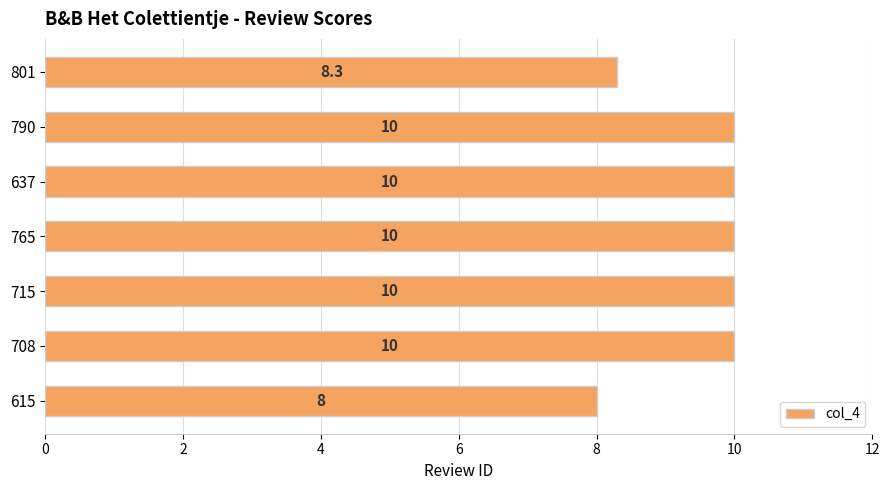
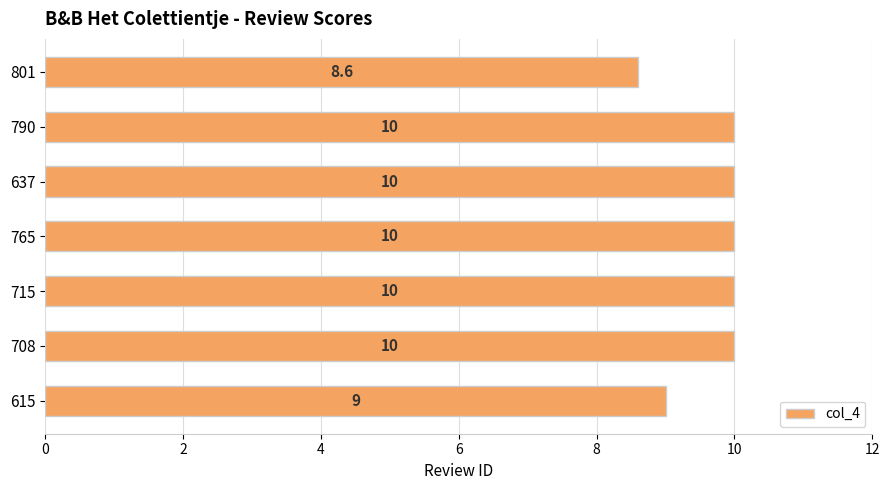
801: 8.3 -> 8.6
615: 8 -> 9
